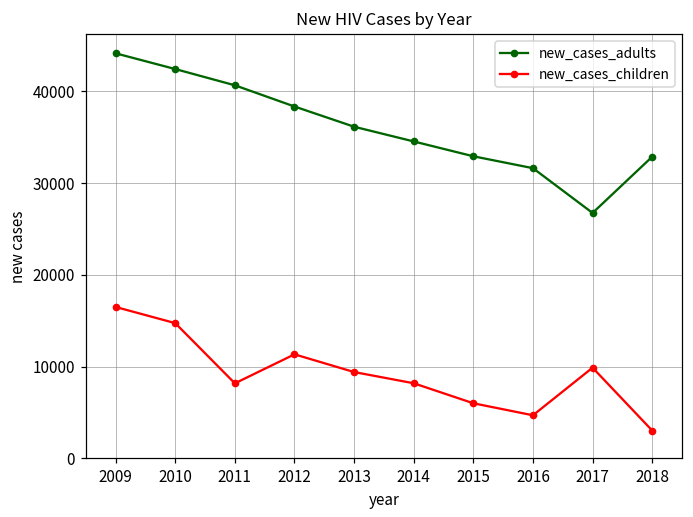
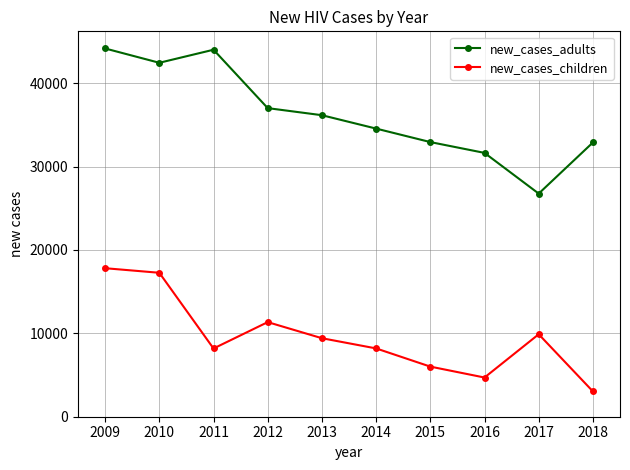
new_cases_children, 2009: 17000 -> 18000
new_cases_children, 2010: 15000 -> 17000
new_cases_adults, 2011: 41000 -> 44000
new_cases_adults, 2012: 38000 -> 37000
